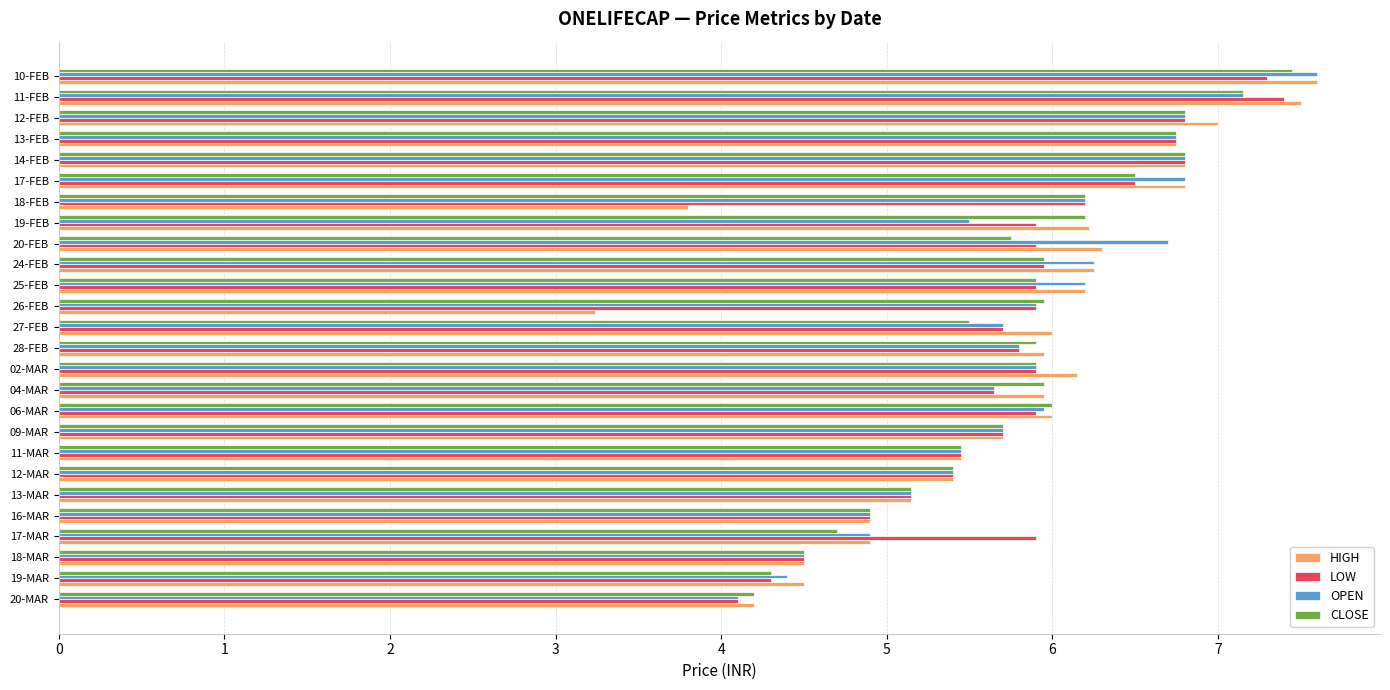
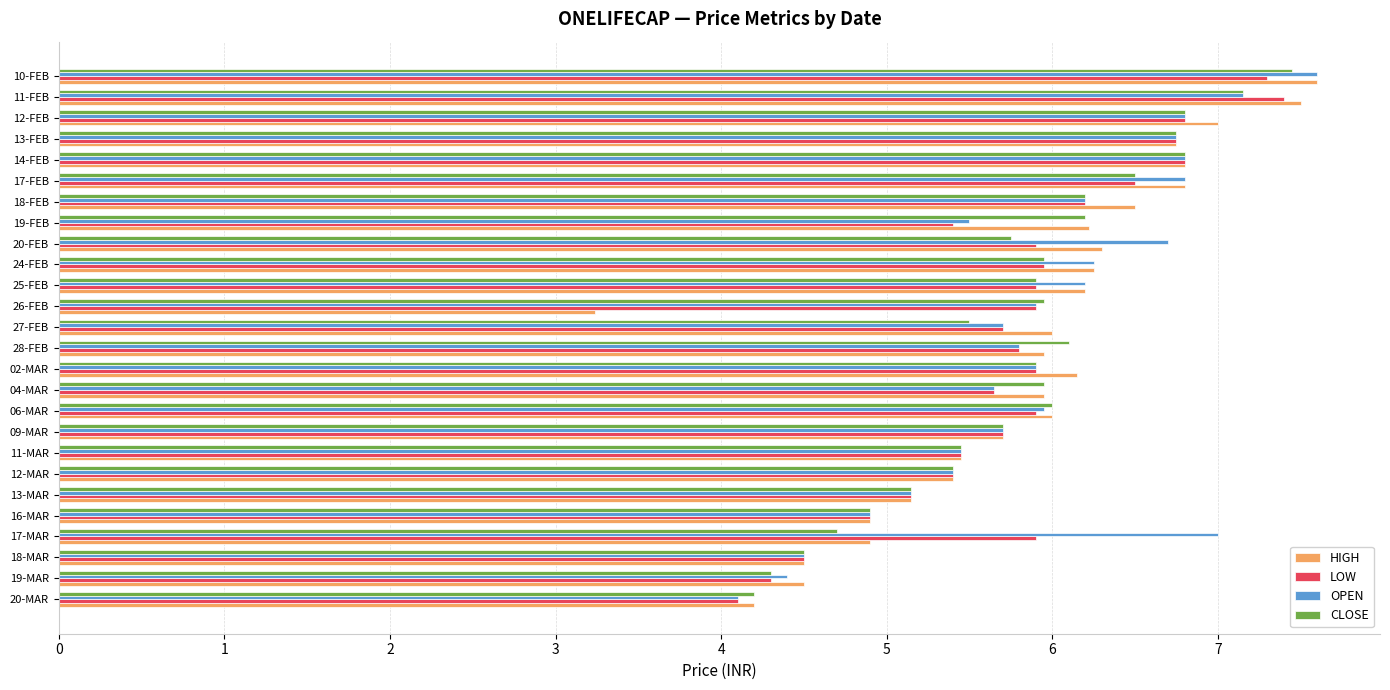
HIGH, 18-FEB: 3.8 -> 6.5
LOW, 19-FEB: 5.9 -> 5.4
CLOSE, 28-FEB: 5.9 -> 6.1
OPEN, 17-MAR: 4.9 -> 7.0
